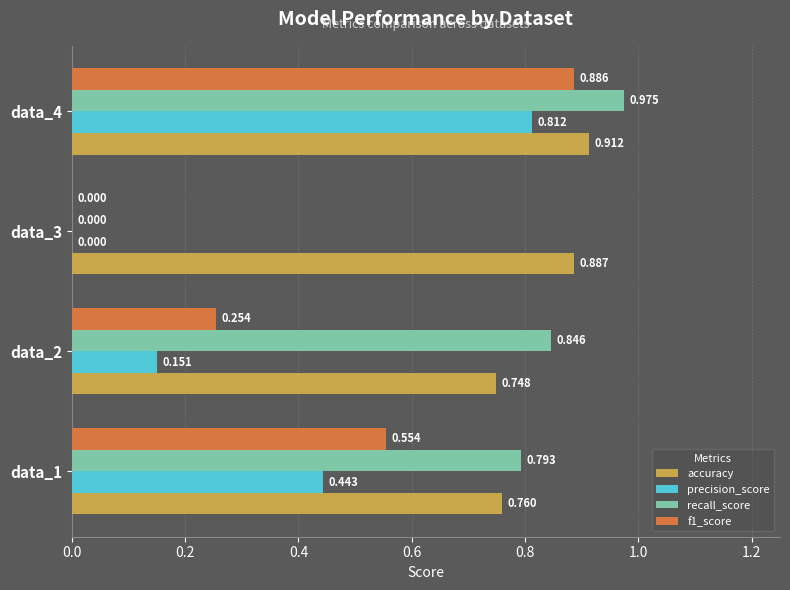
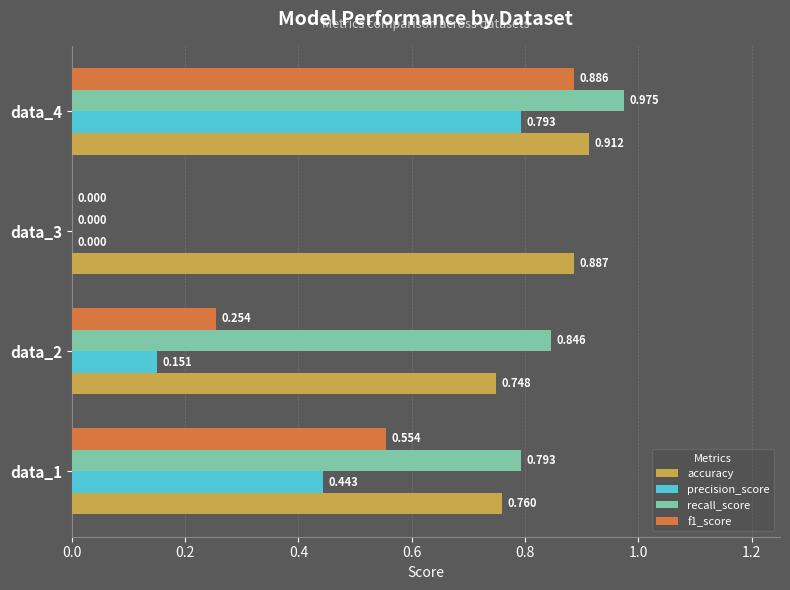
precision_score, data_4: 0.812 -> 0.793
